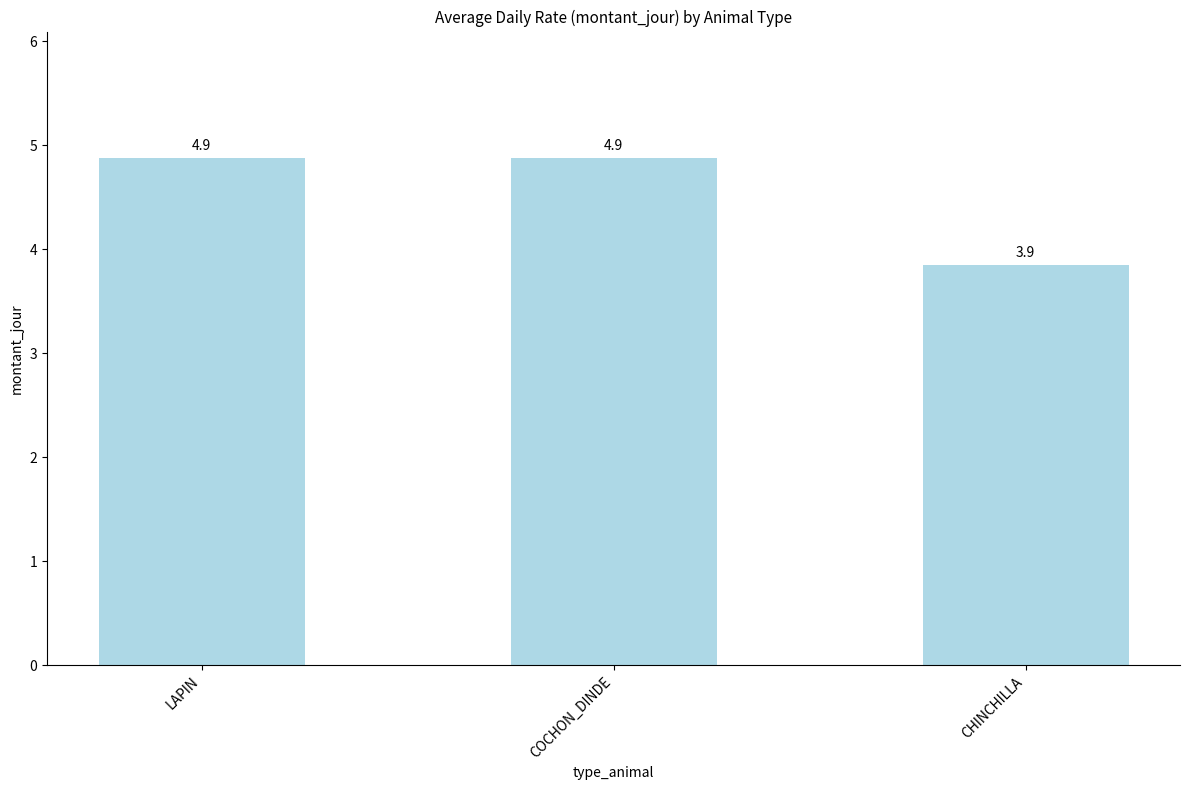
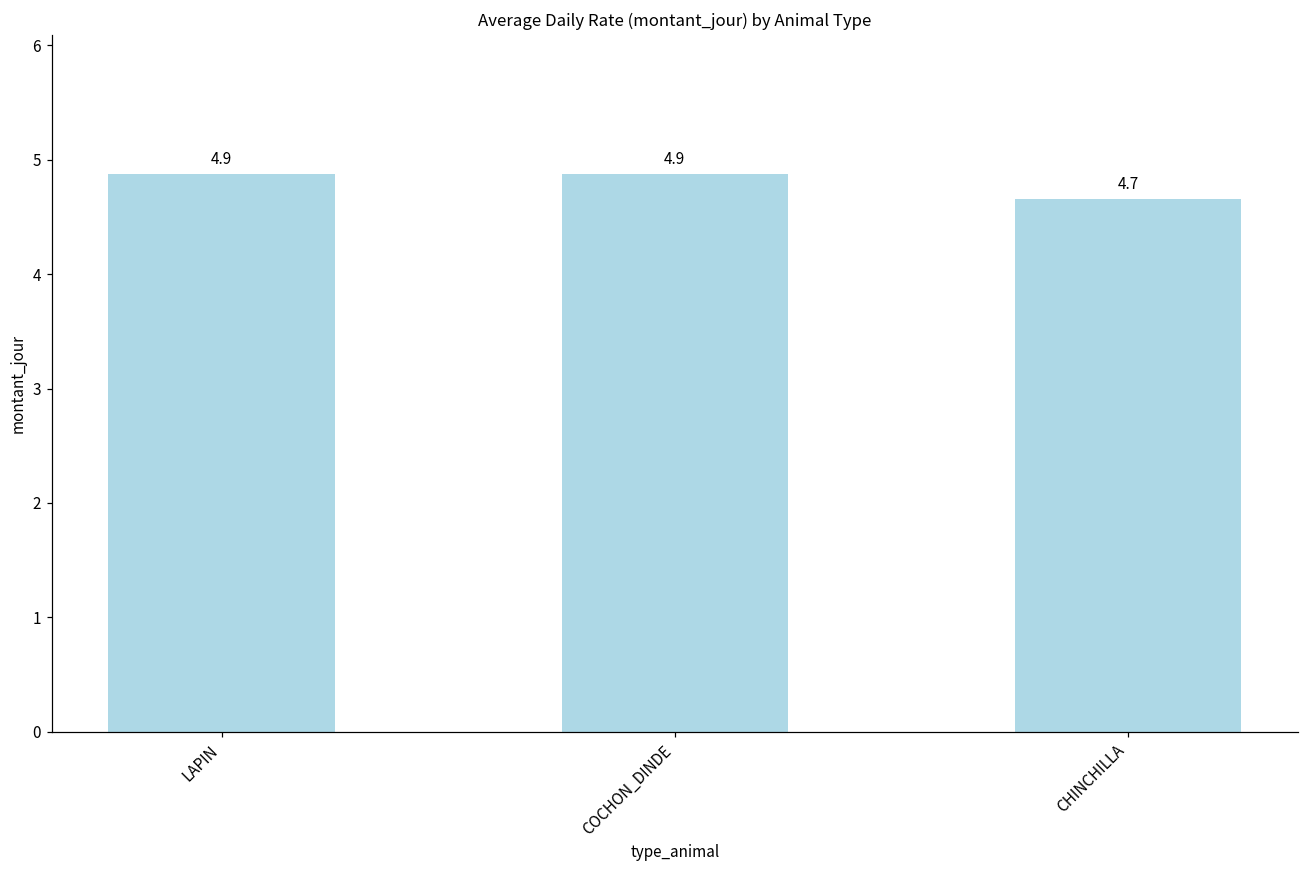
CHINCHILLA: 3.9 -> 4.7
